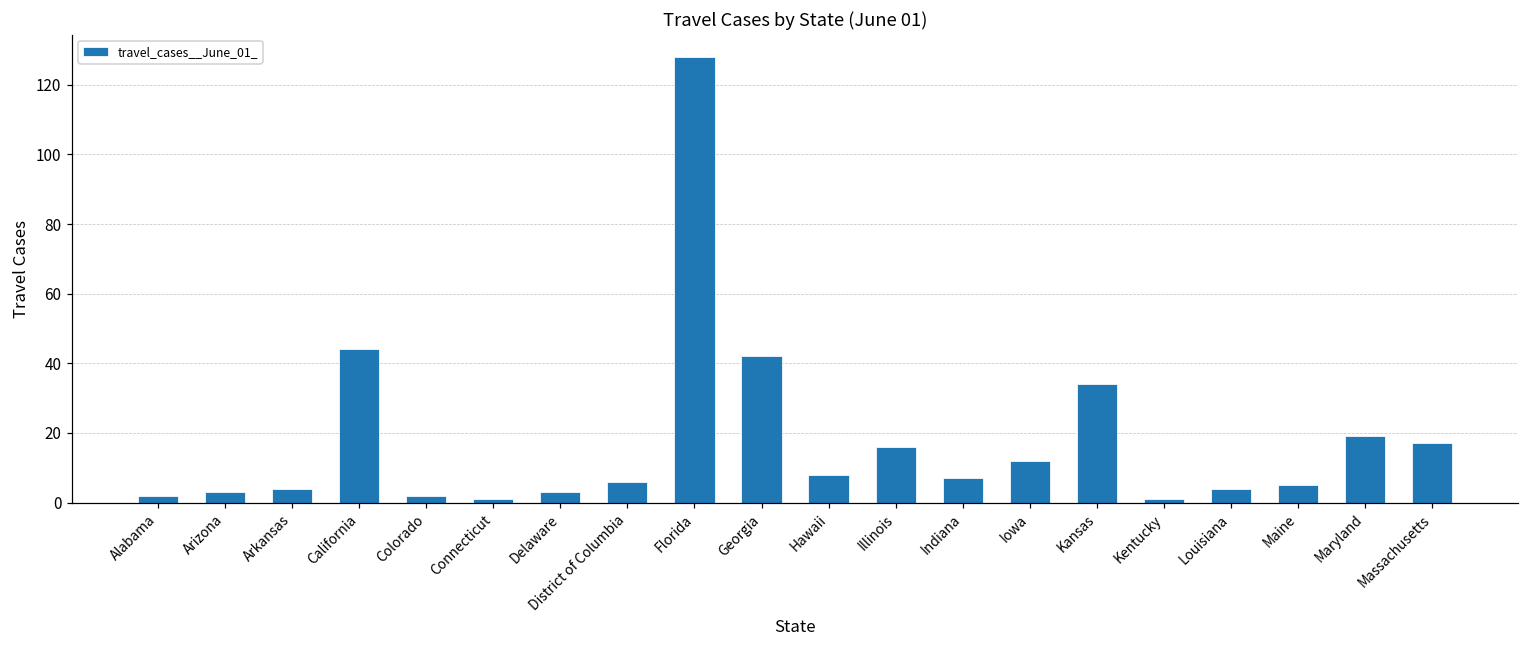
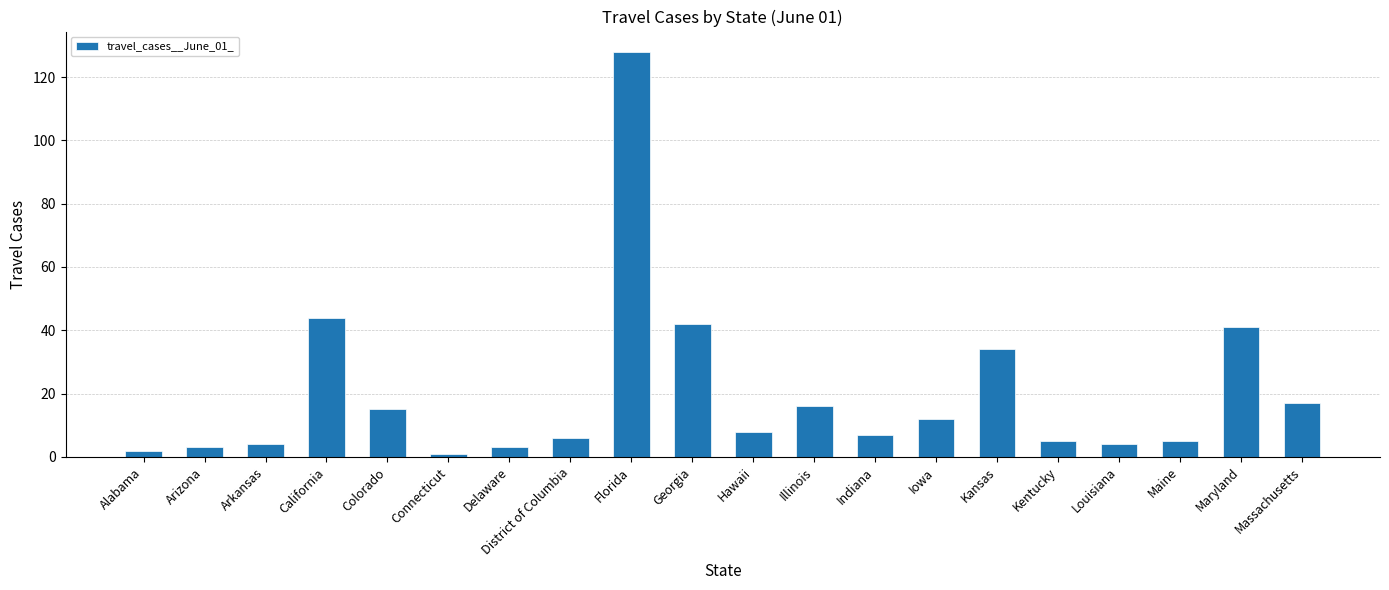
Colorado: 2 -> 15
Kentucky: 1 -> 5
Maryland: 19 -> 41
